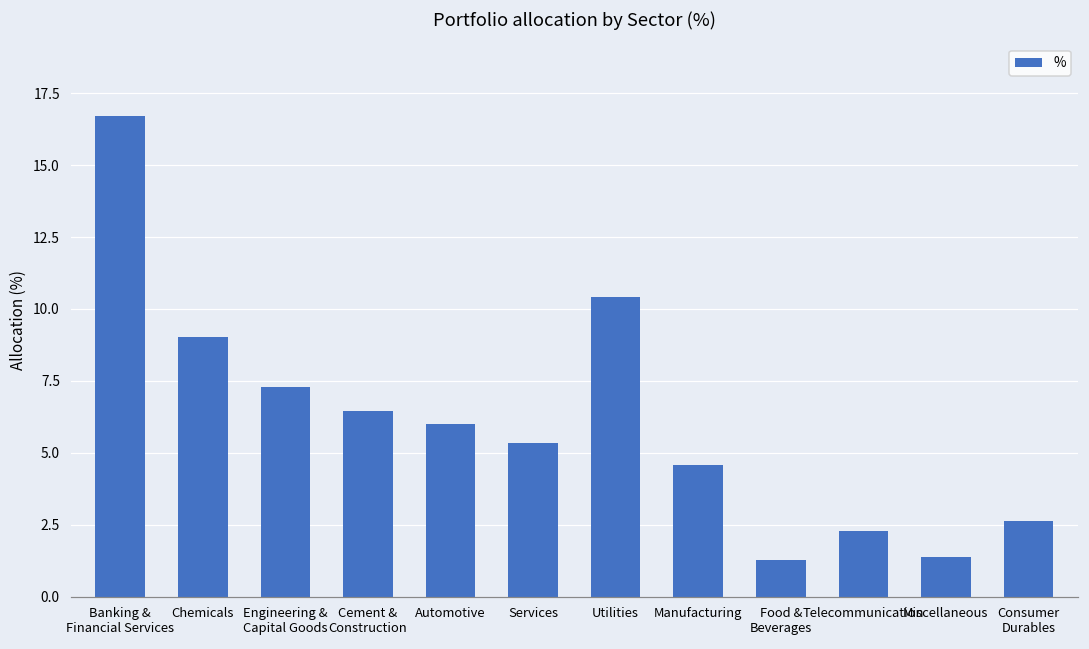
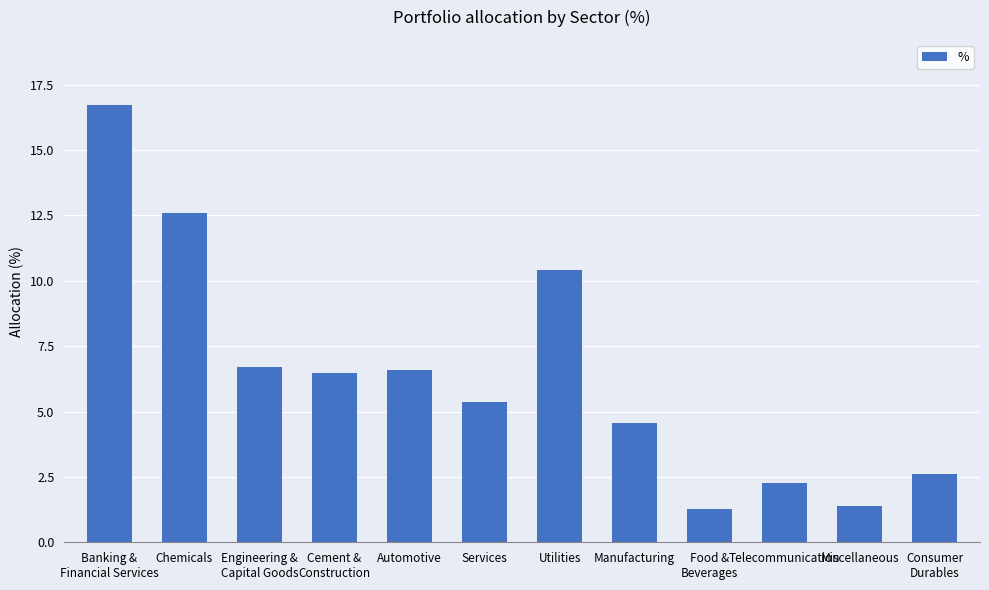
Chemicals: 9.0 -> 12.6
Engineering & Capital Goods: 7.3 -> 6.7
Automotive: 6.0 -> 6.6
